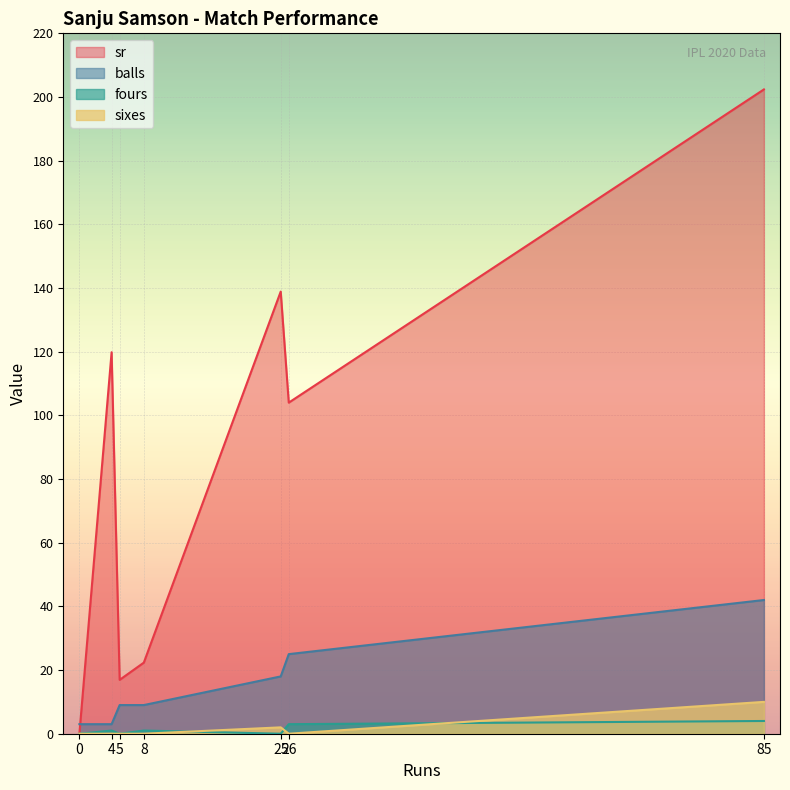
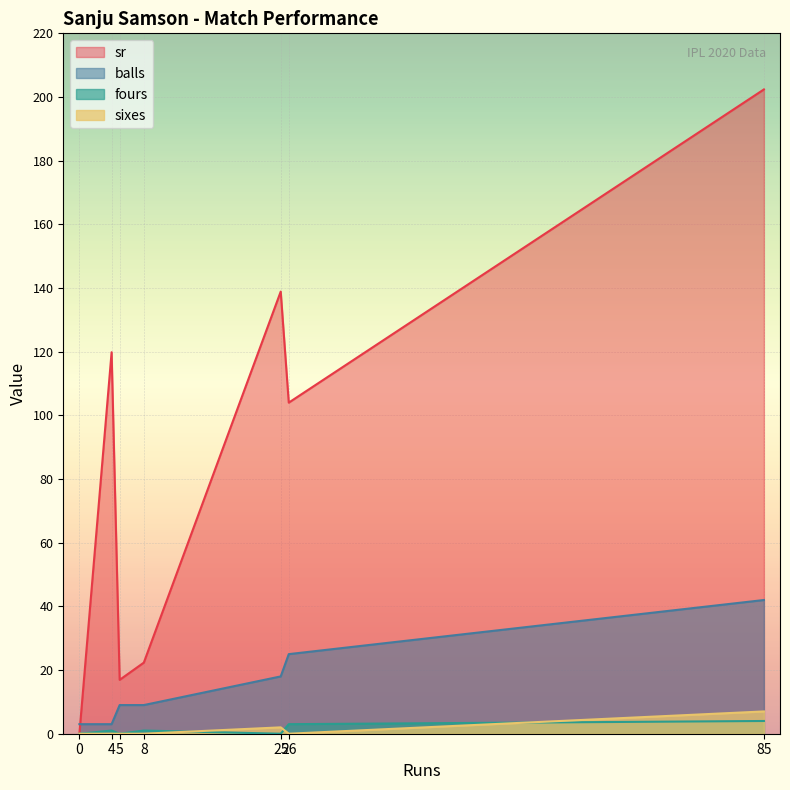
sixes, 85: 10 -> 7
